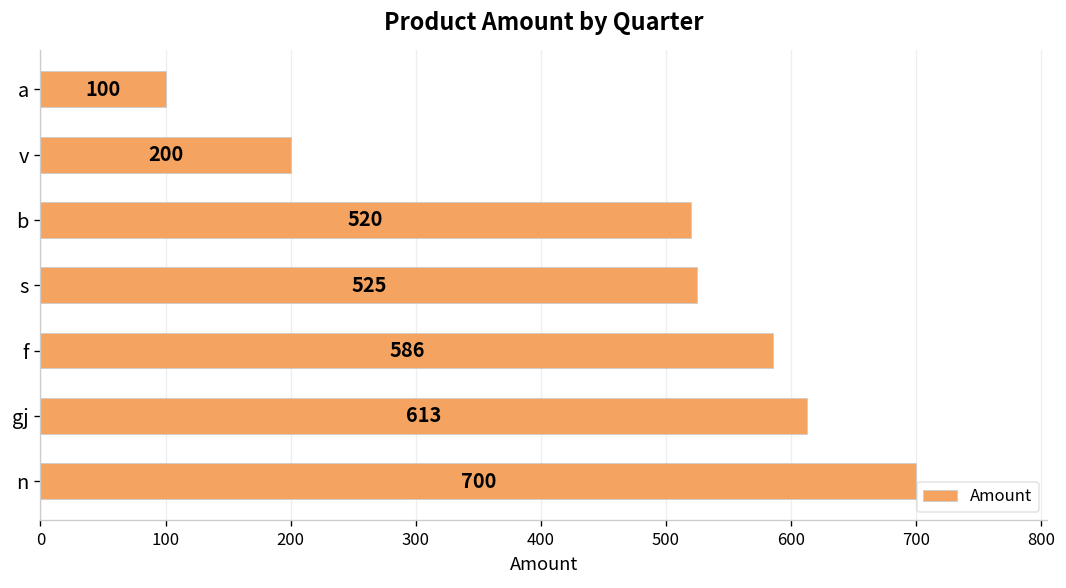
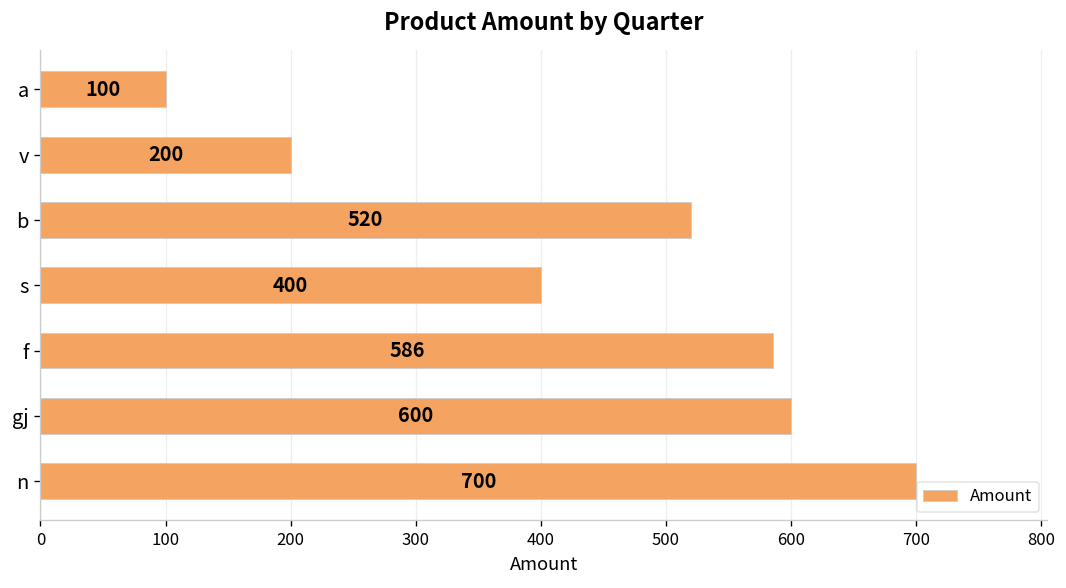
s: 525 -> 400
gj: 613 -> 600
